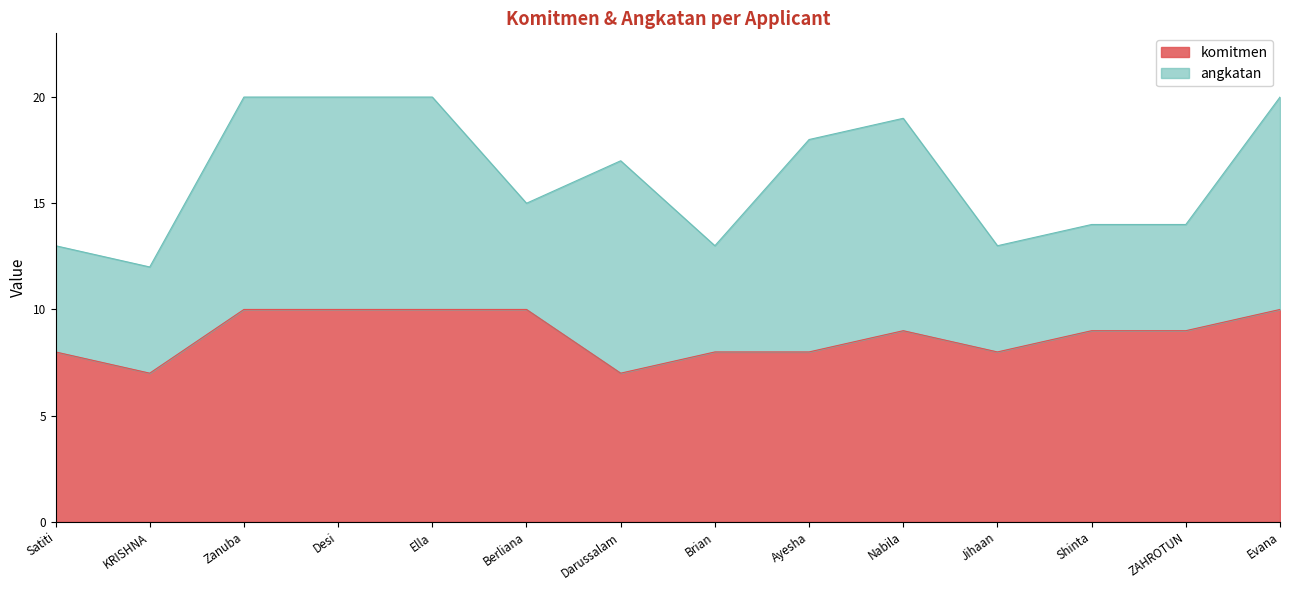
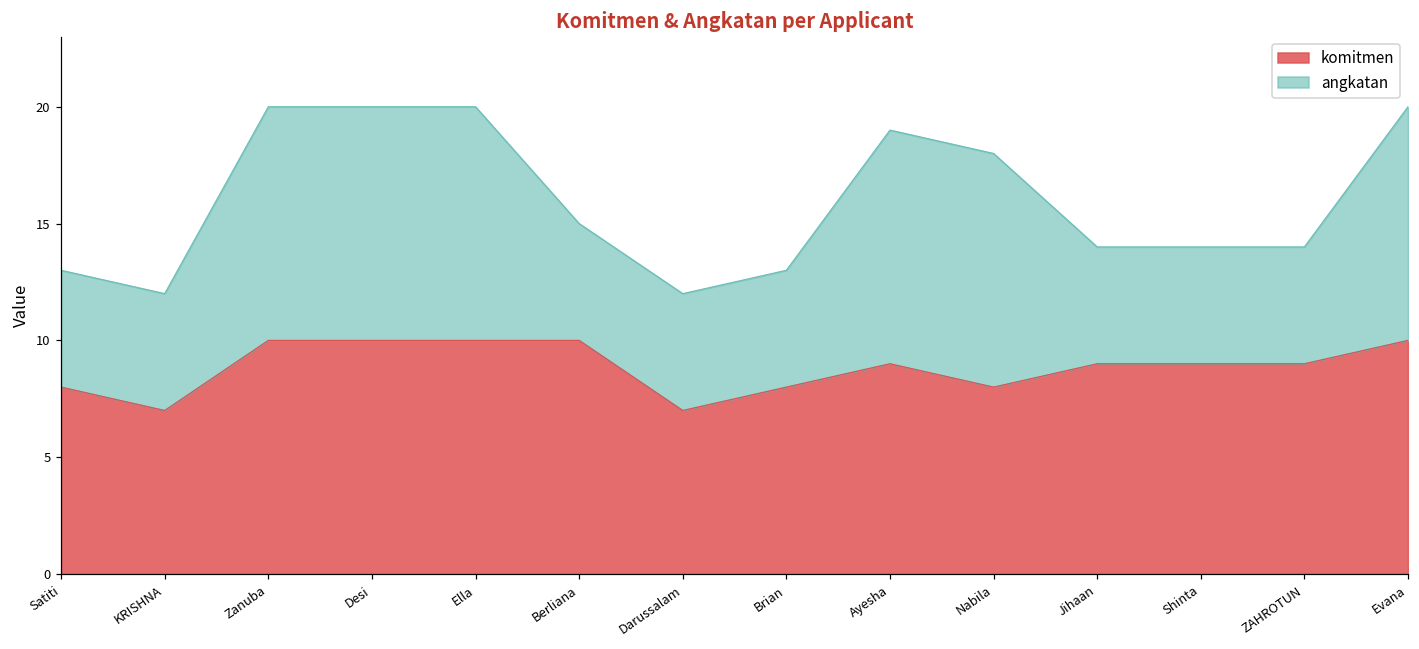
angkatan, Darussalam: 10.0 -> 5.0
komitmen, Ayesha: 8 -> 9
komitmen, Nabila: 9 -> 8
komitmen, Jihaan: 8 -> 9
